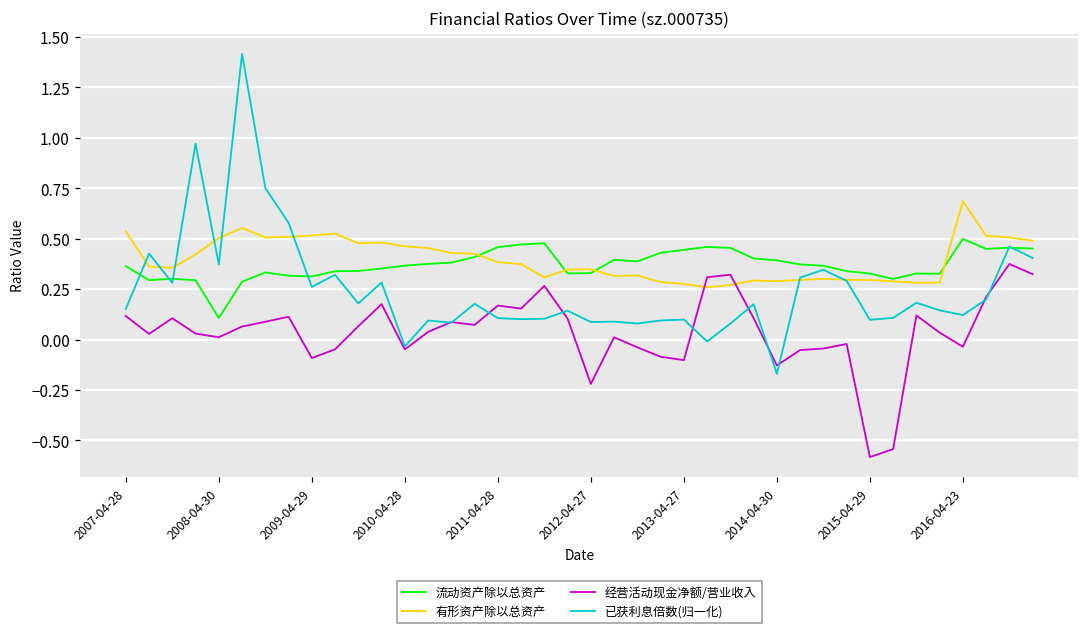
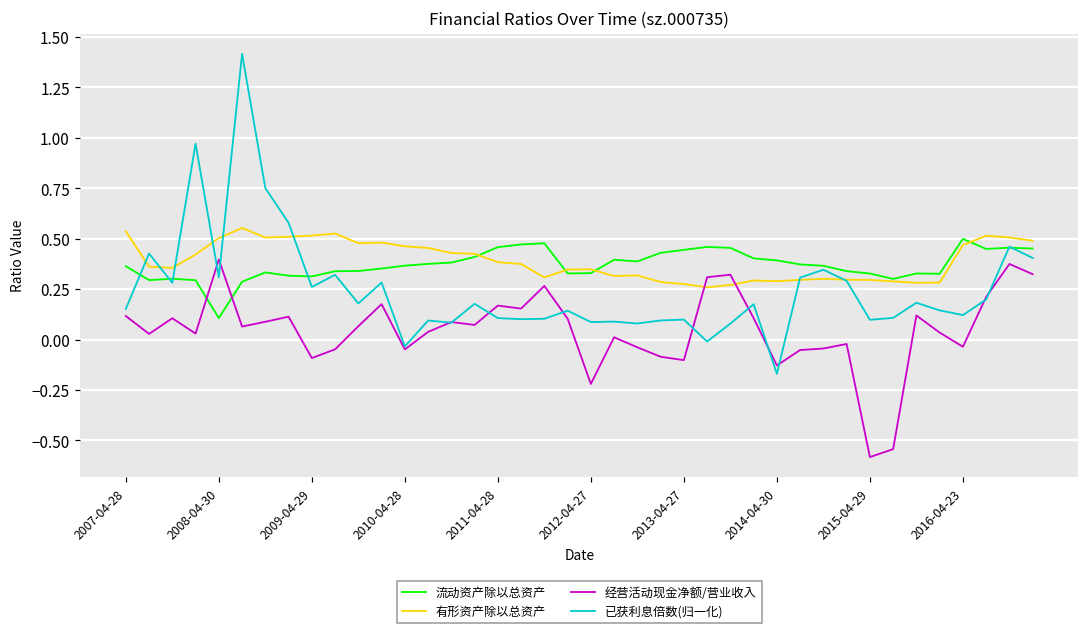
经营活动现金净额/营业收入, 2008-04-30: 0.01 -> 0.40
已获利息倍数(归一化), 2008-04-30: 0.37 -> 0.31
有形资产除以总资产, 2016-04-23: 0.69 -> 0.47
